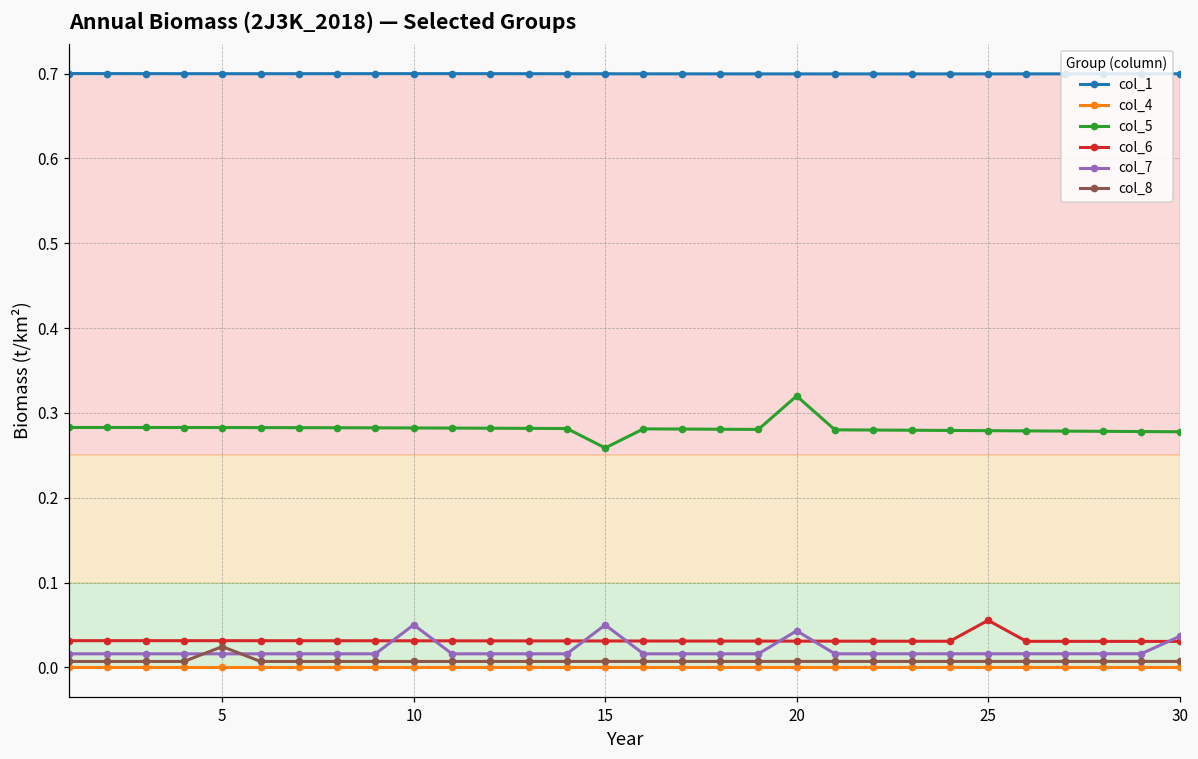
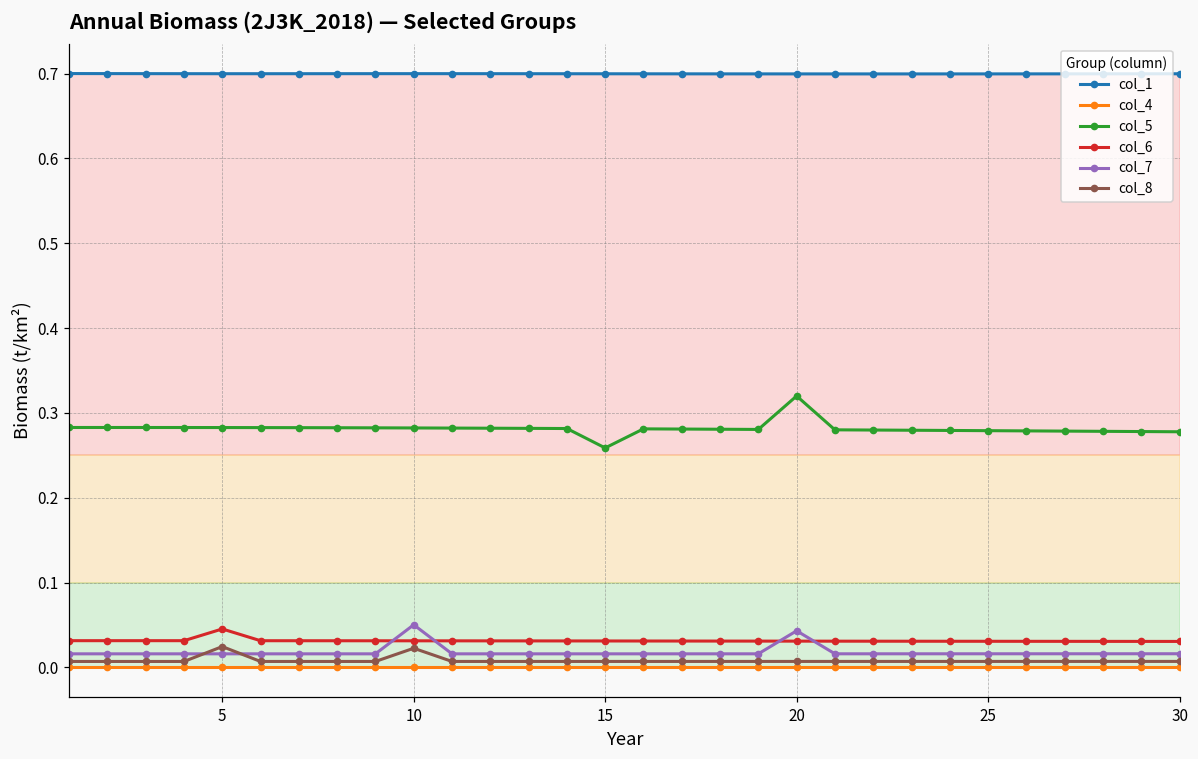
col_6, 5: 0.03 -> 0.05
col_8, 10: 0.01 -> 0.02
col_7, 15: 0.05 -> 0.02
col_6, 25: 0.06 -> 0.03
col_7, 30: 0.04 -> 0.02
